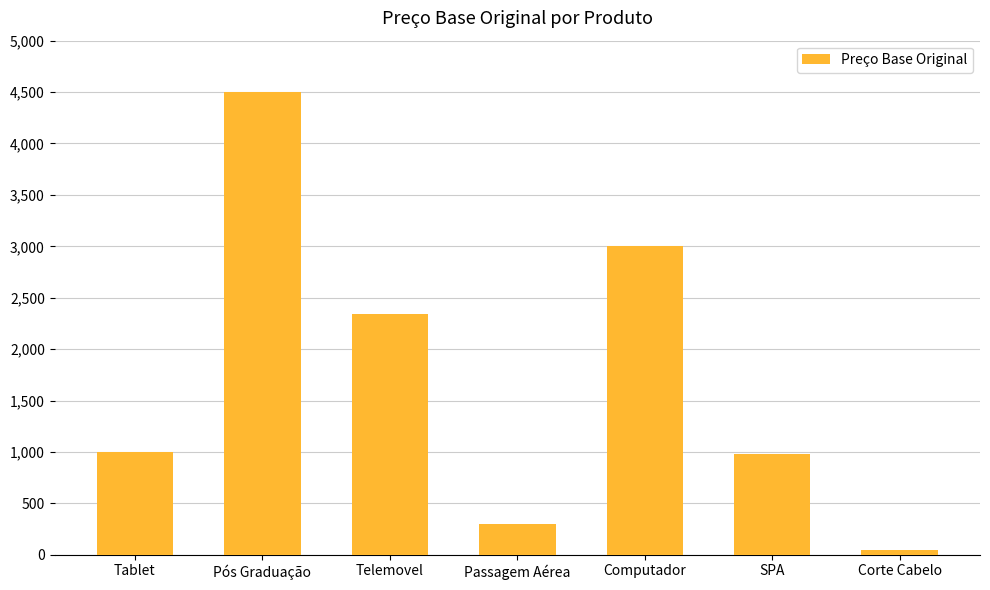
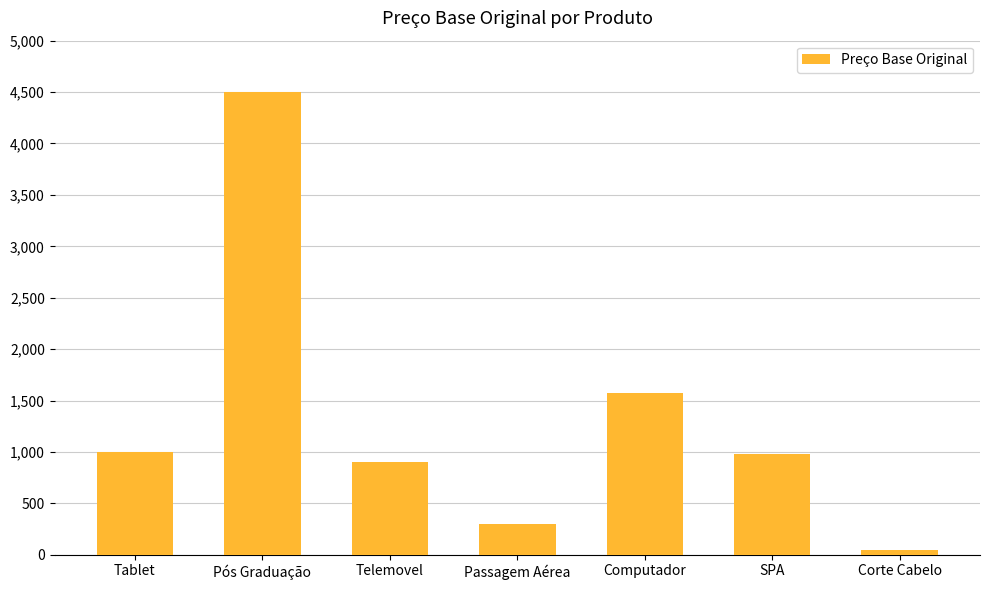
Telemovel: 2,340 -> 900
Computador: 3,000 -> 1,580
